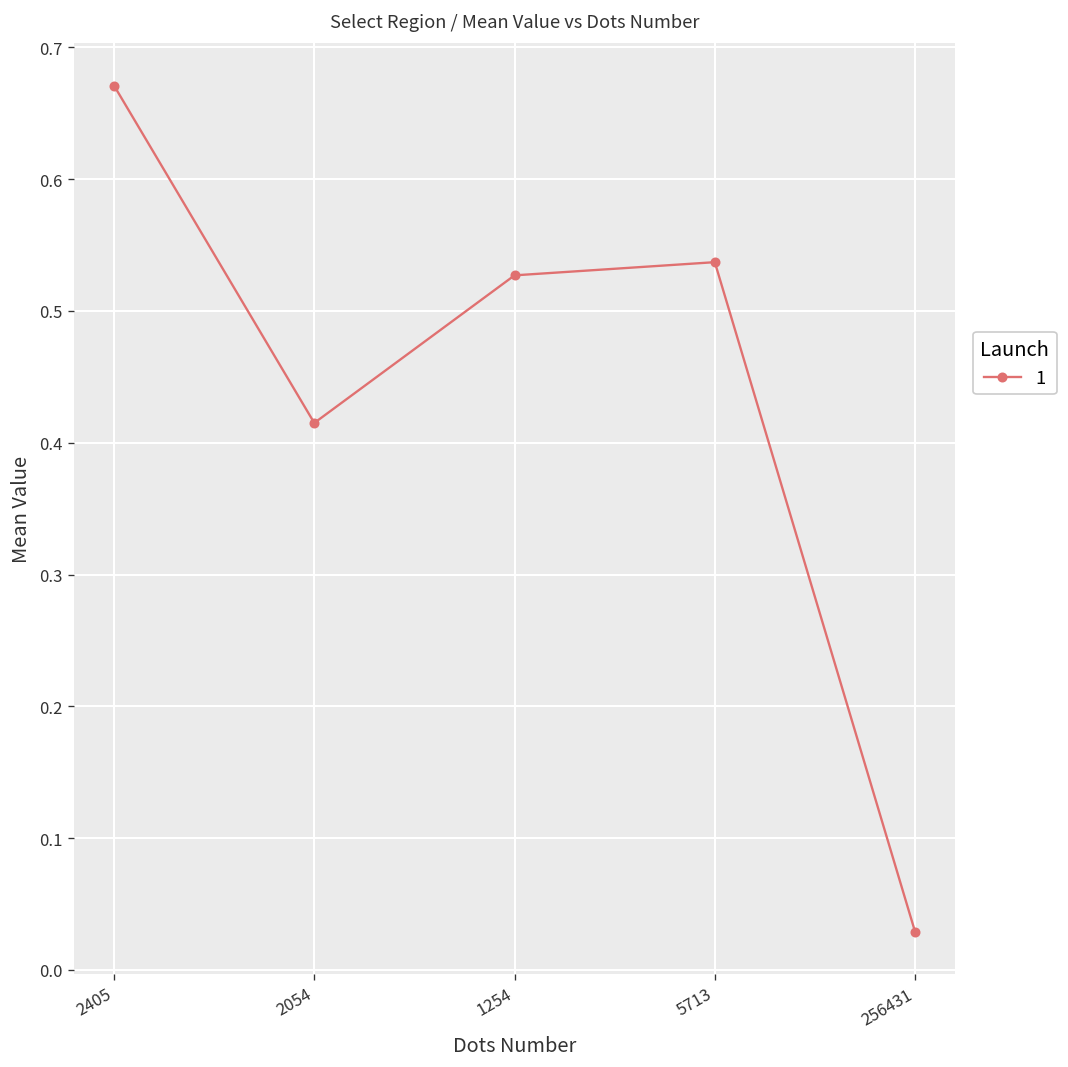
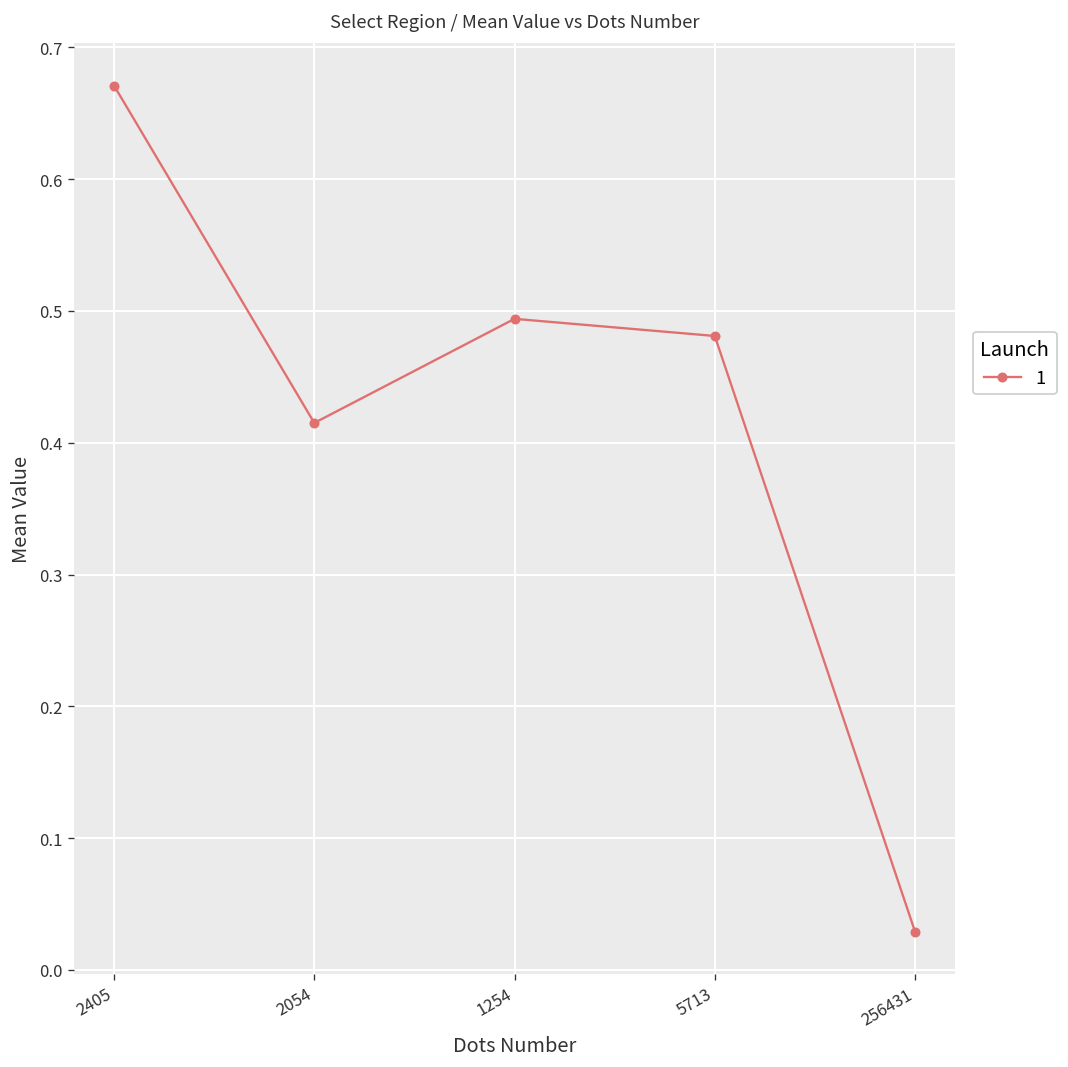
1254: 0.527 -> 0.494
5713: 0.537 -> 0.481
